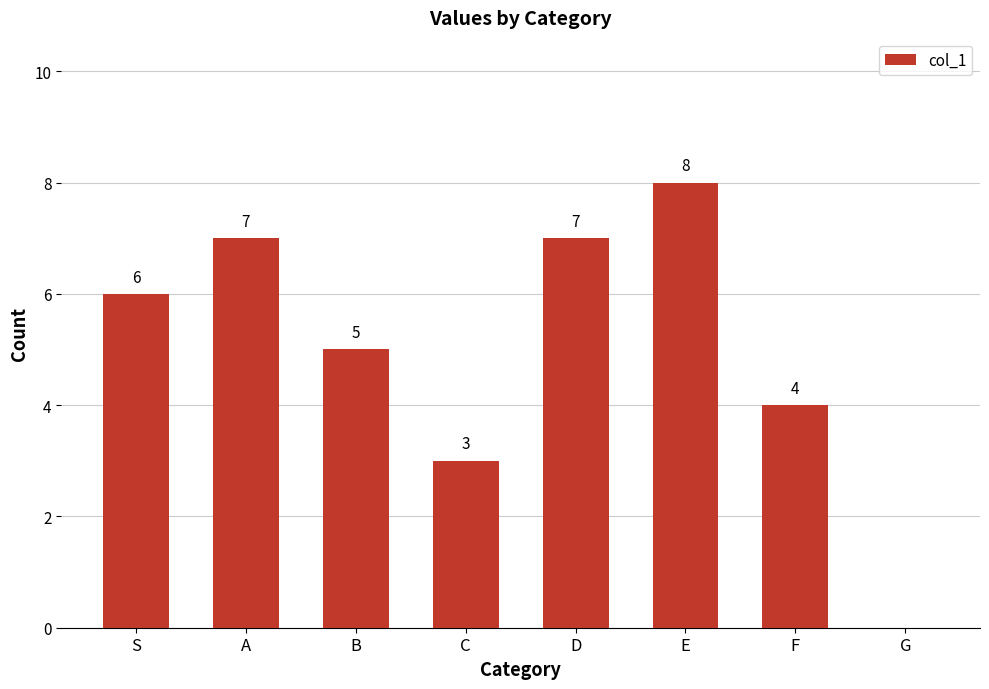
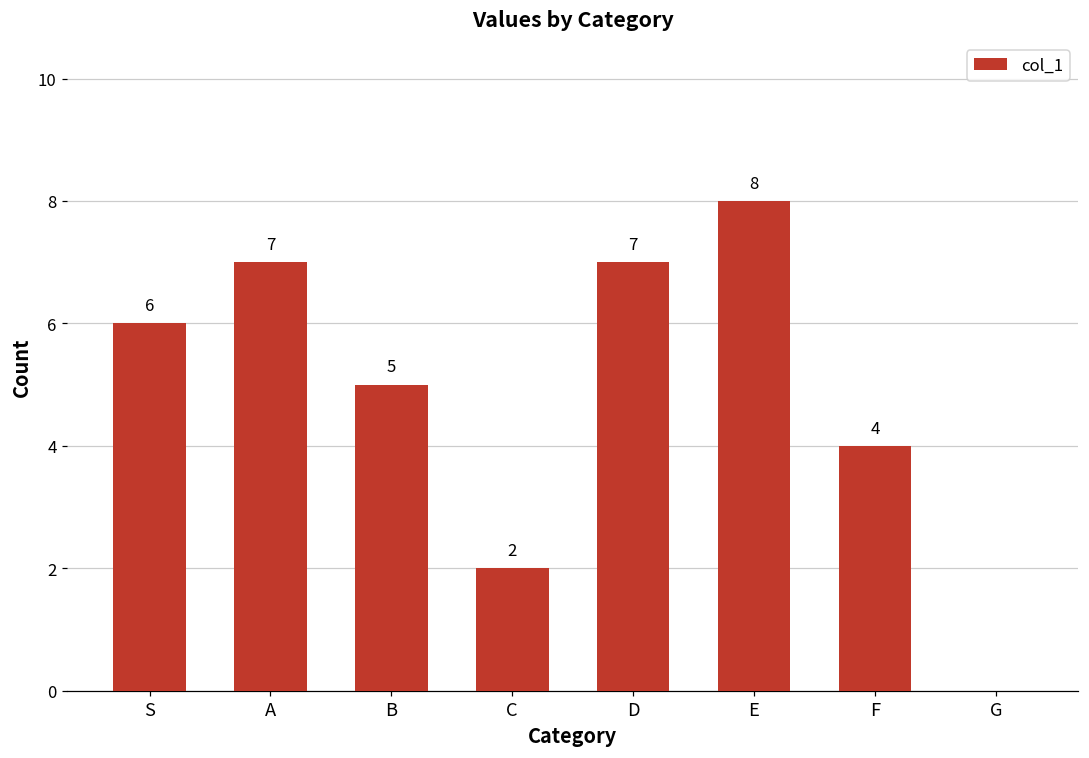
C: 3 -> 2
